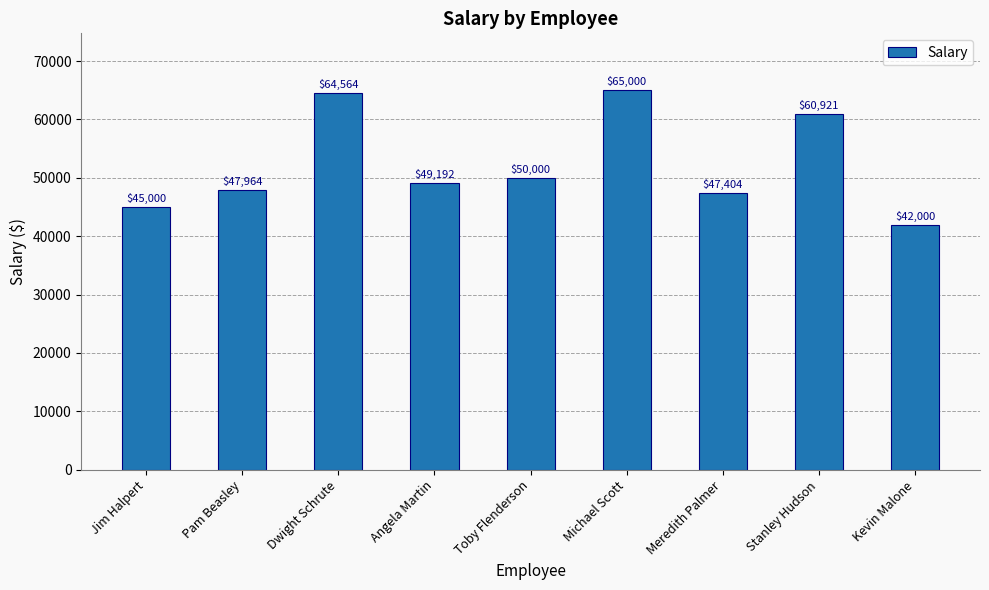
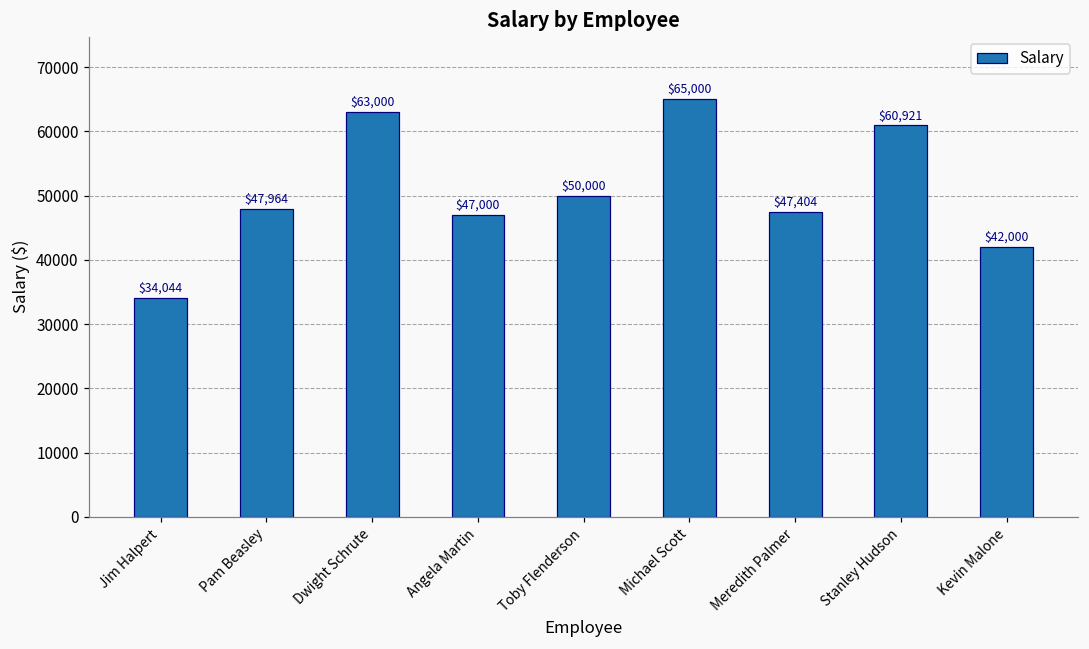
Jim Halpert: $45,000 -> $34,044
Dwight Schrute: $64,564 -> $63,000
Angela Martin: $49,192 -> $47,000
